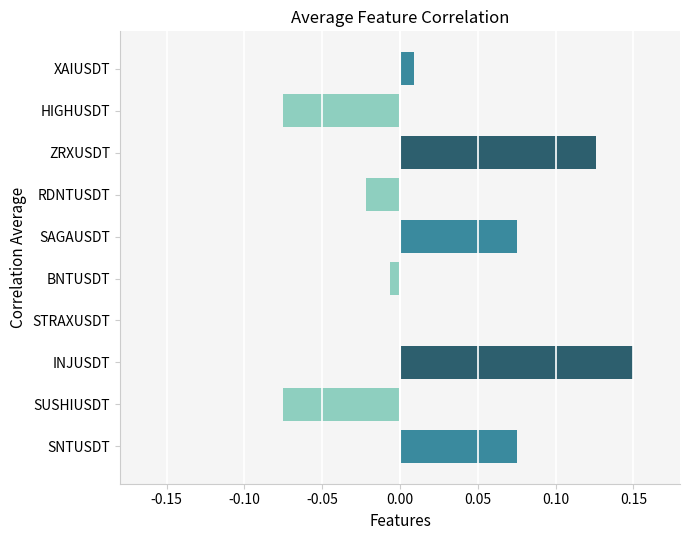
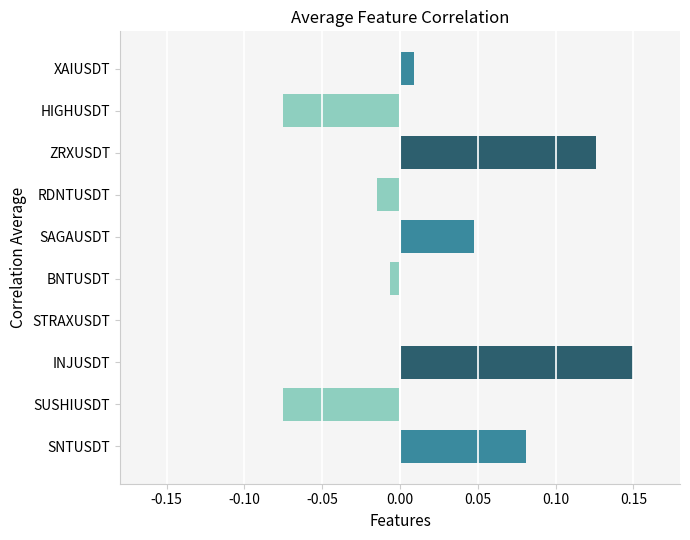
RDNTUSDT: -0.022 -> -0.015
SAGAUSDT: 0.075 -> 0.048
SNTUSDT: 0.075 -> 0.081
